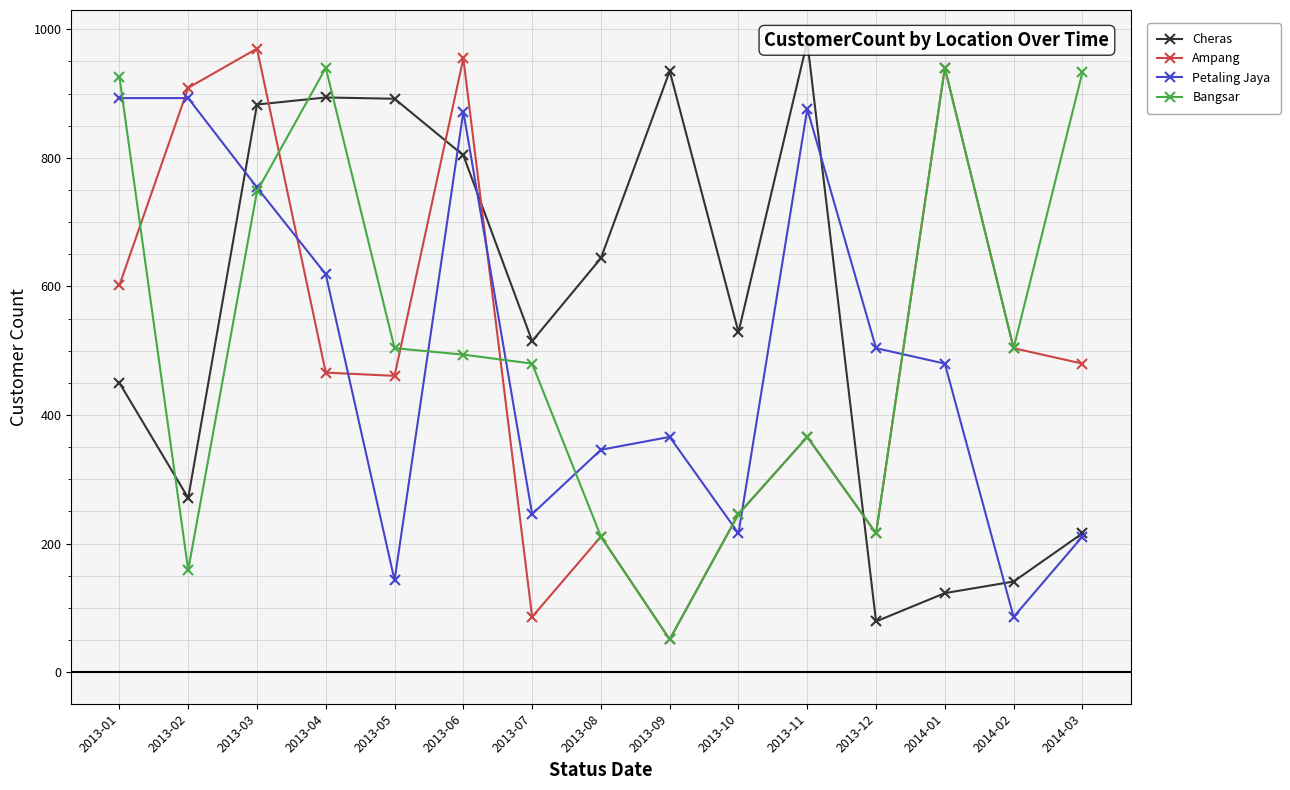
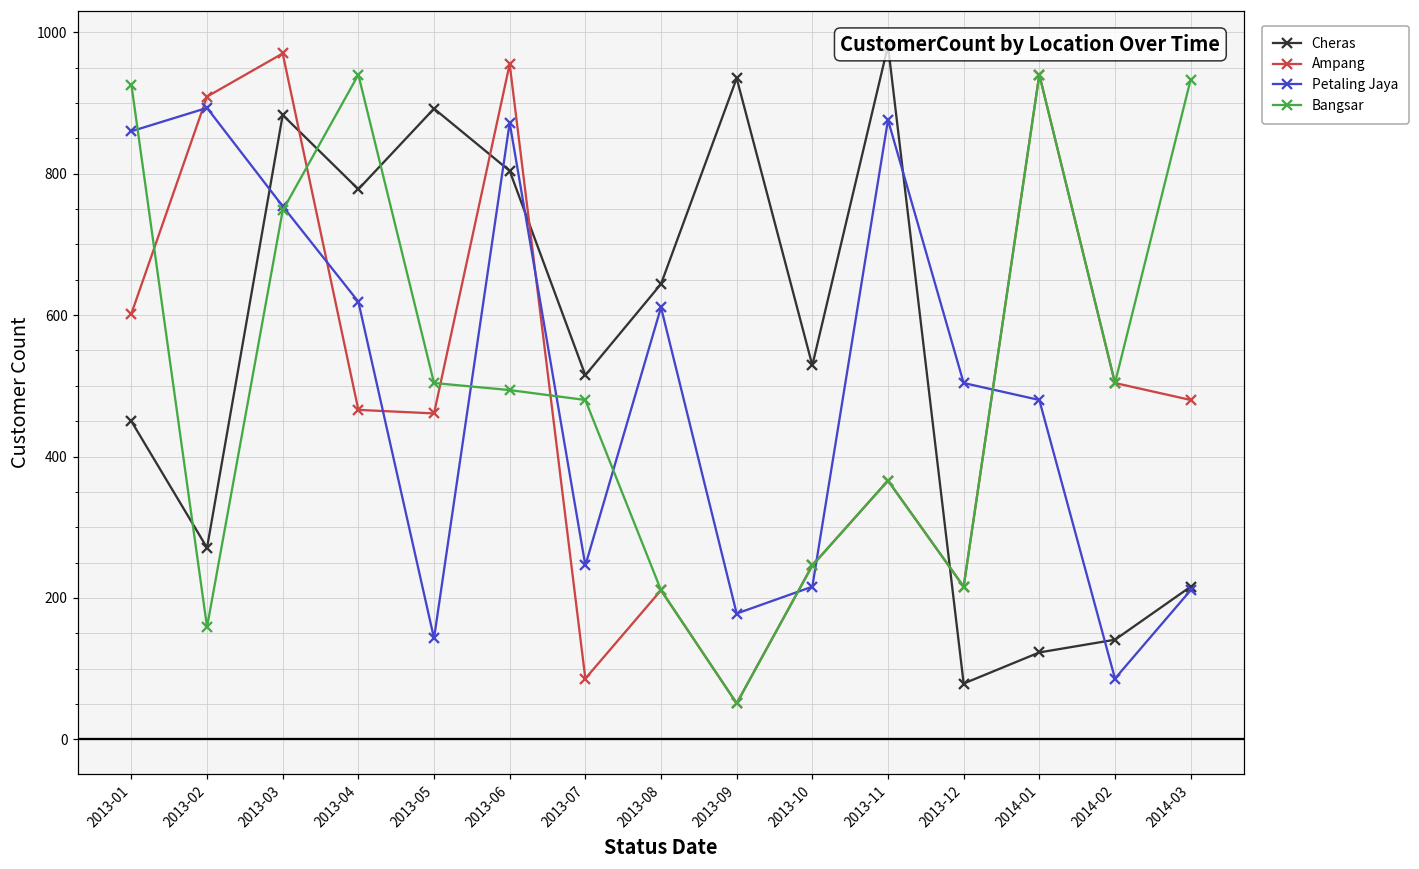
Petaling Jaya, 2013-01: 890 -> 860
Cheras, 2013-04: 890 -> 780
Petaling Jaya, 2013-08: 350 -> 610
Petaling Jaya, 2013-09: 370 -> 180
